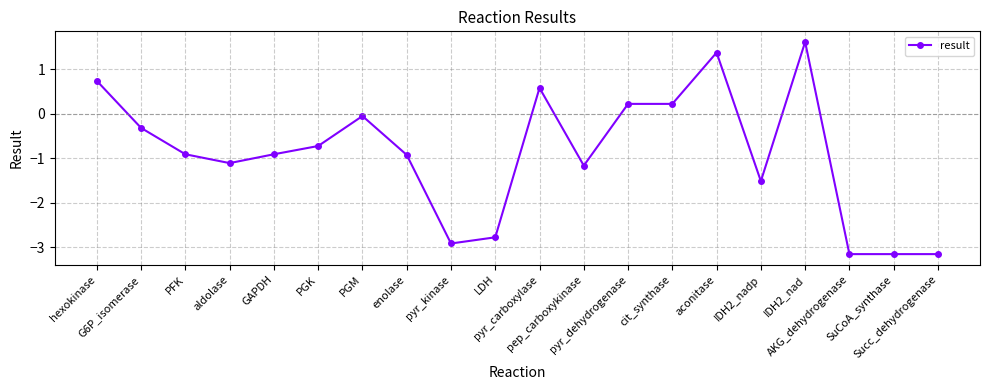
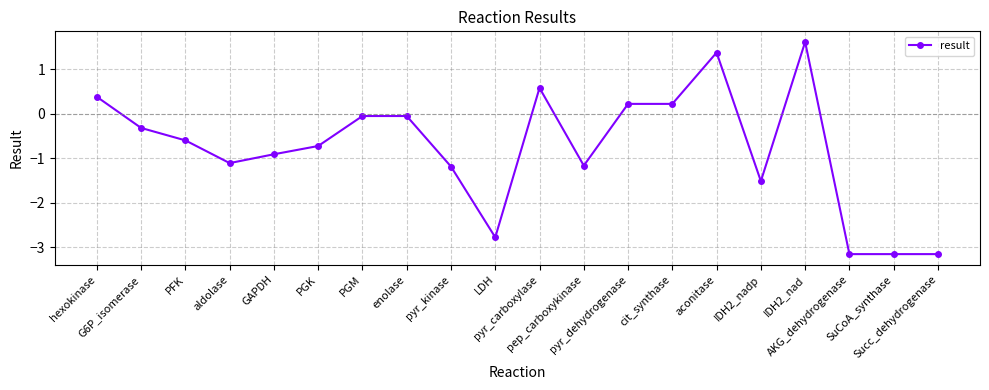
hexokinase: 0.7 -> 0.4
PFK: -0.9 -> -0.6
enolase: -0.9 -> -0.1
pyr_kinase: -2.9 -> -1.2
